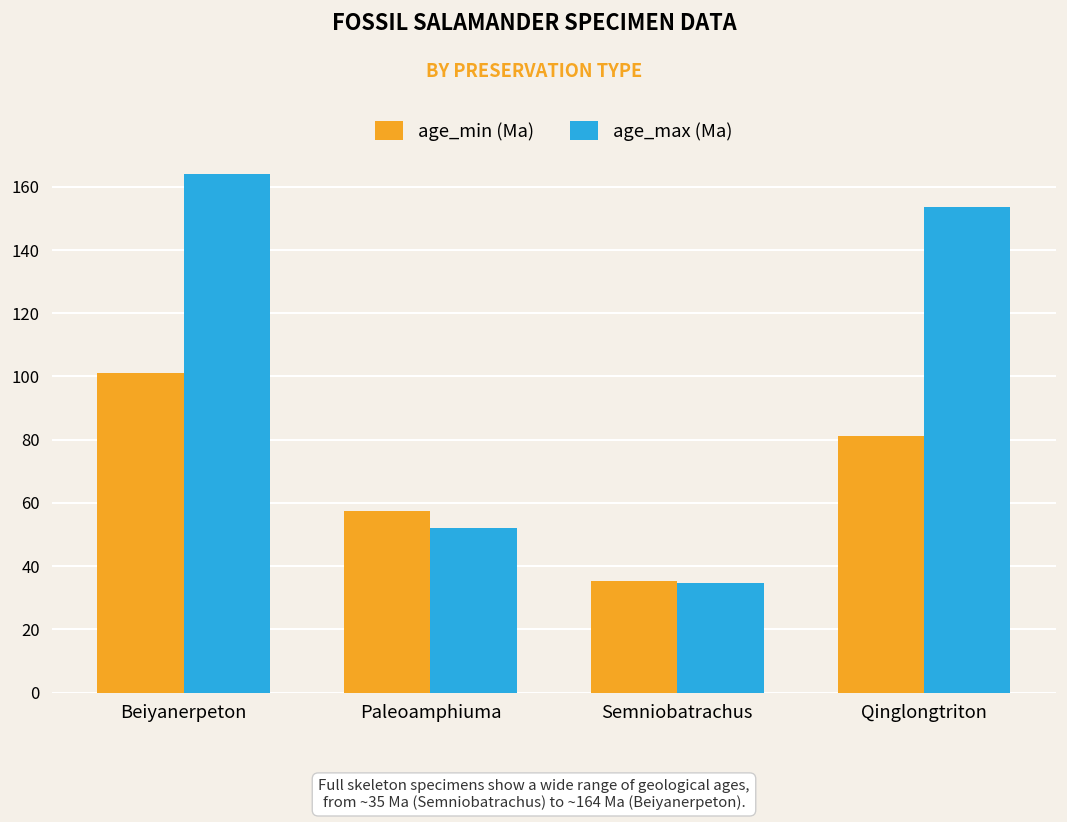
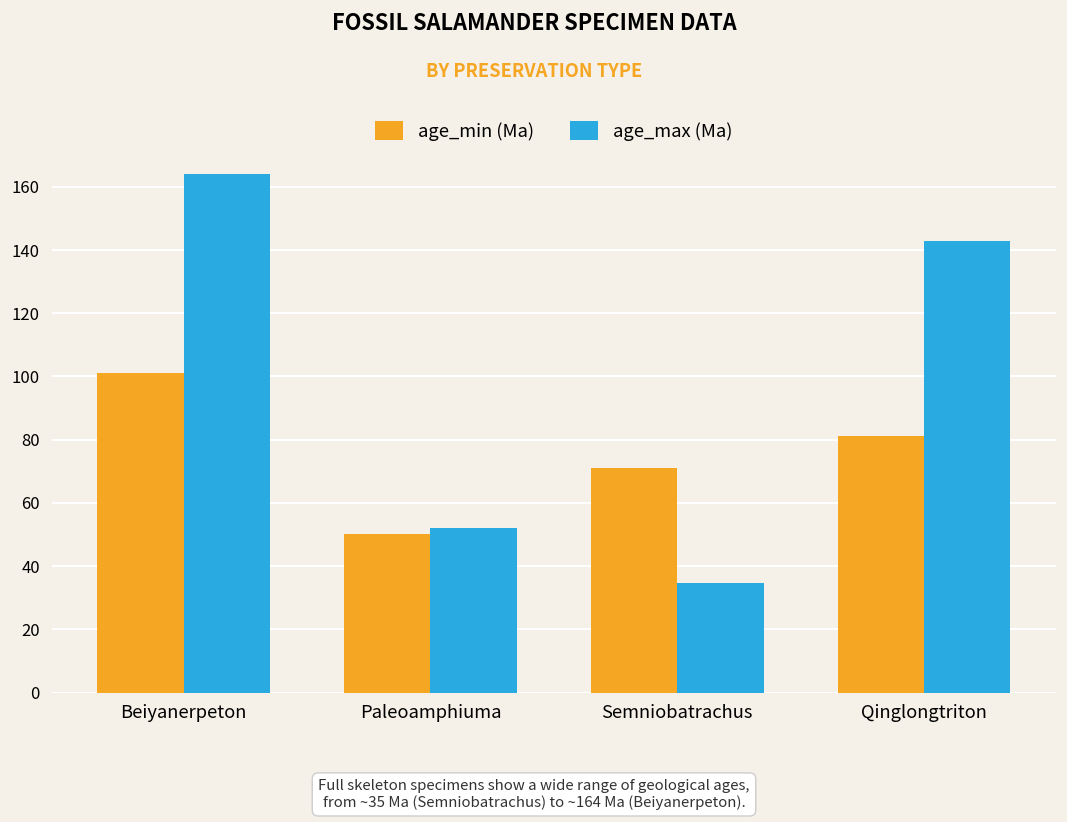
age_min (Ma), Paleoamphiuma: 57 -> 50
age_min (Ma), Semniobatrachus: 35 -> 71
age_max (Ma), Qinglongtriton: 154 -> 143
